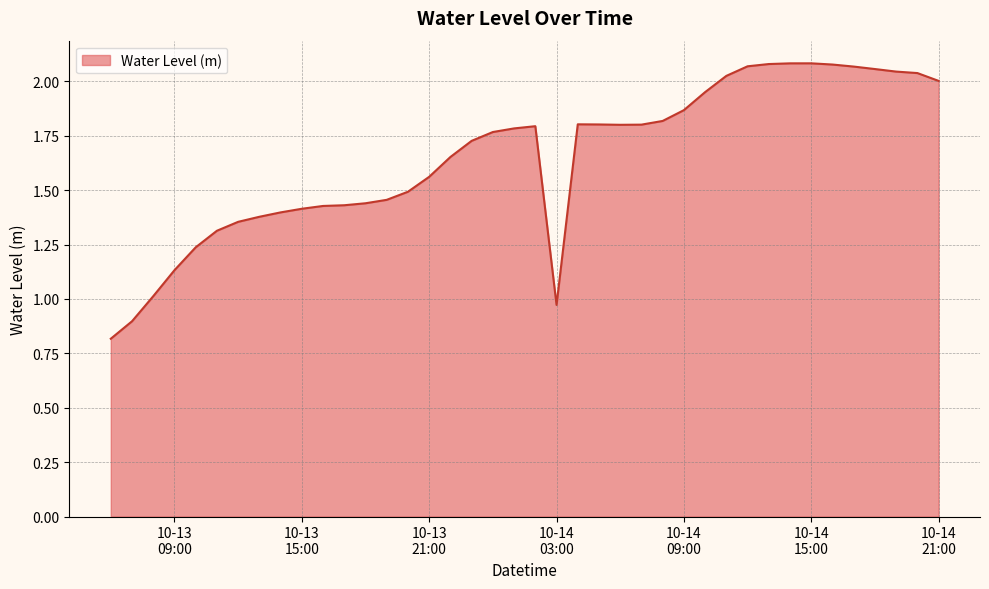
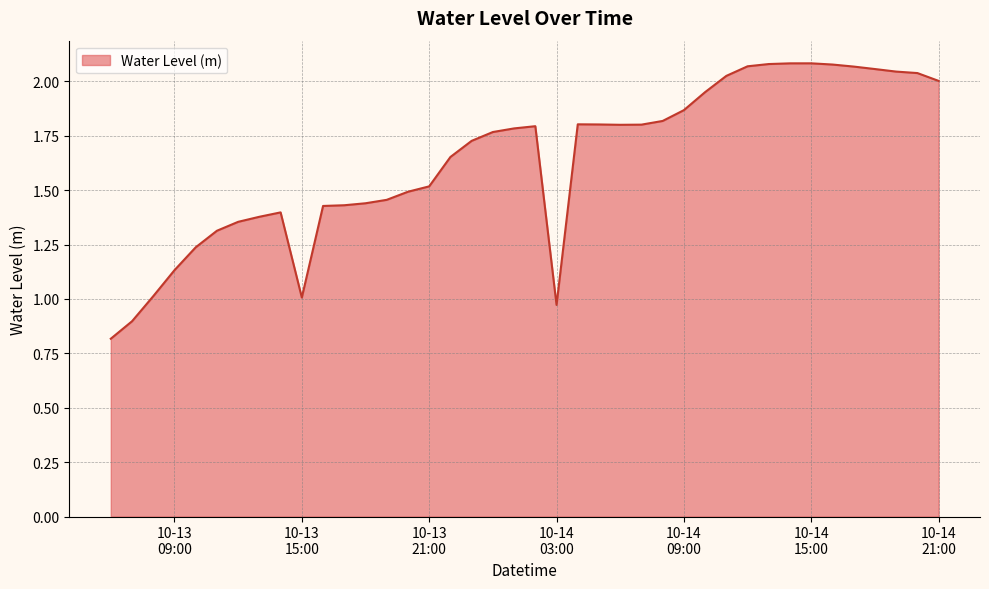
10-13 15:00: 1.41 -> 1.01
10-13 21:00: 1.56 -> 1.52
